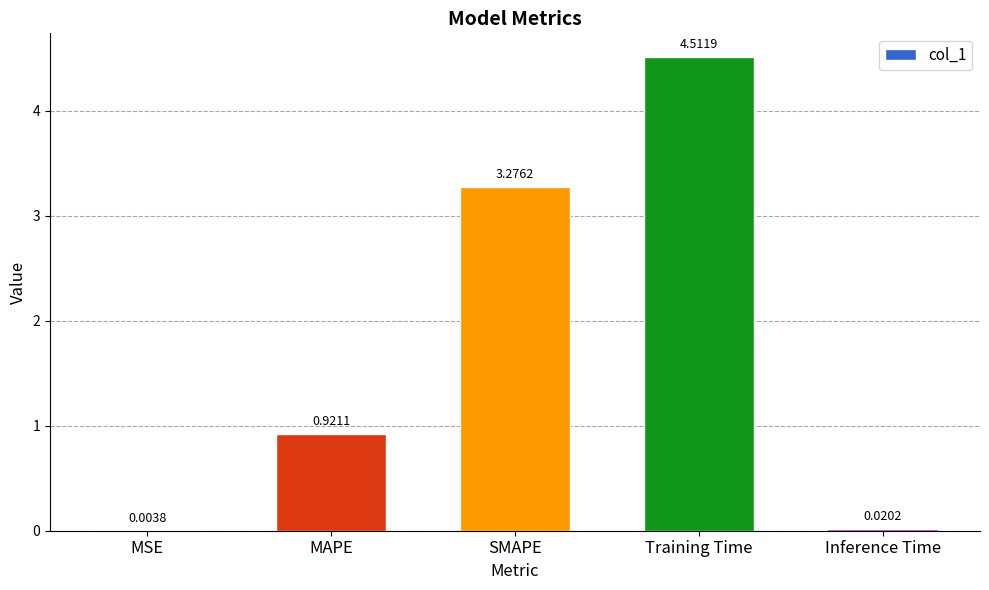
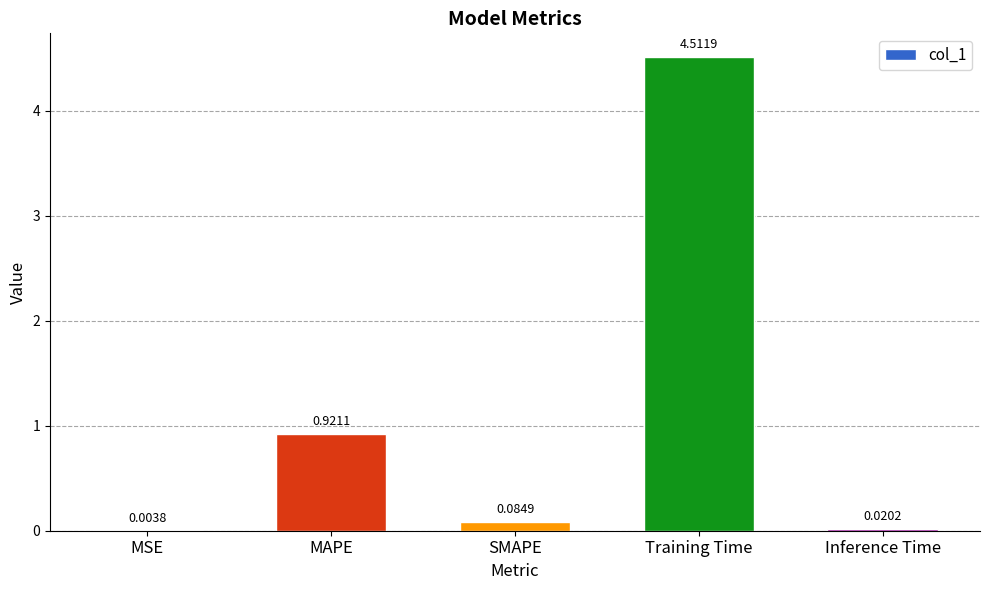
SMAPE: 3.2762 -> 0.0849
